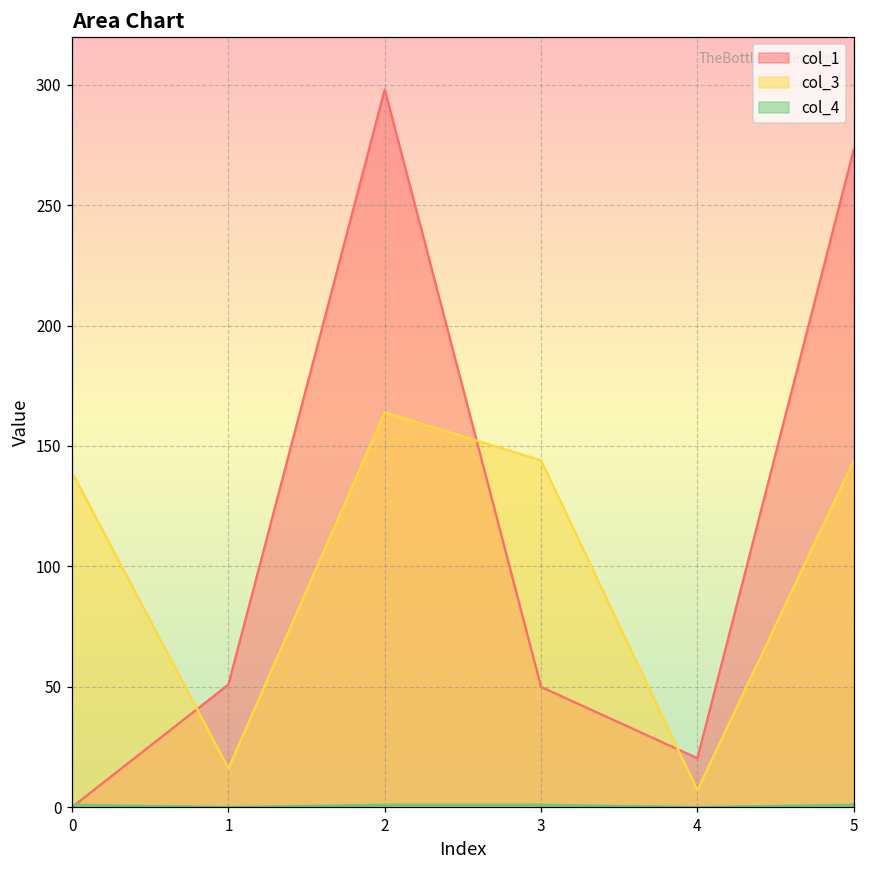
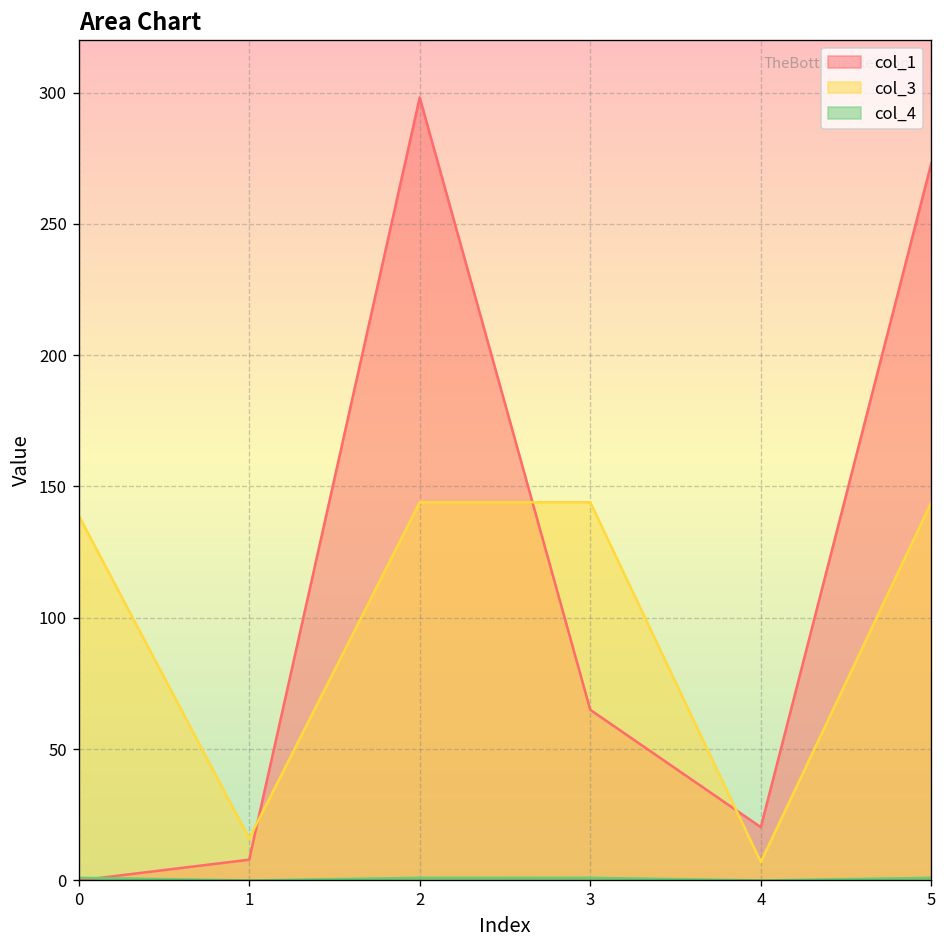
col_1, 1: 51 -> 8
col_3, 2: 164 -> 144
col_1, 3: 50 -> 65
